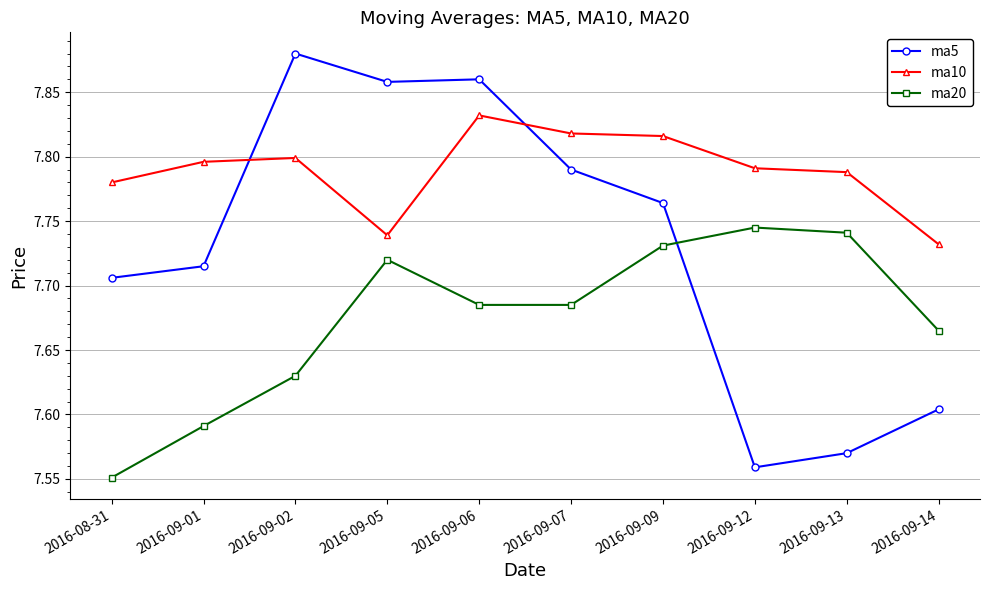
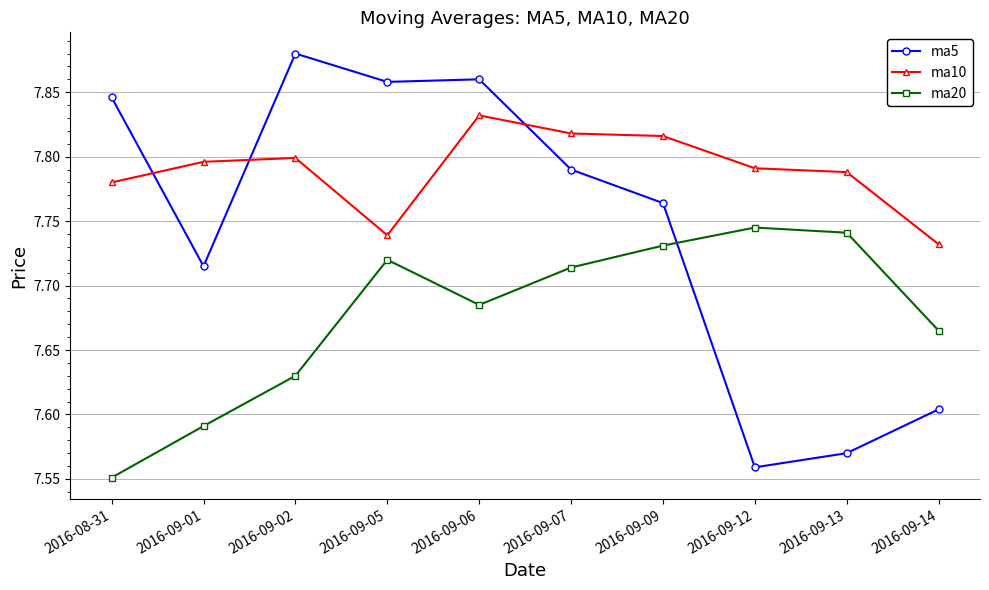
ma5, 2016-08-31: 7.706 -> 7.846
ma20, 2016-09-07: 7.685 -> 7.714
